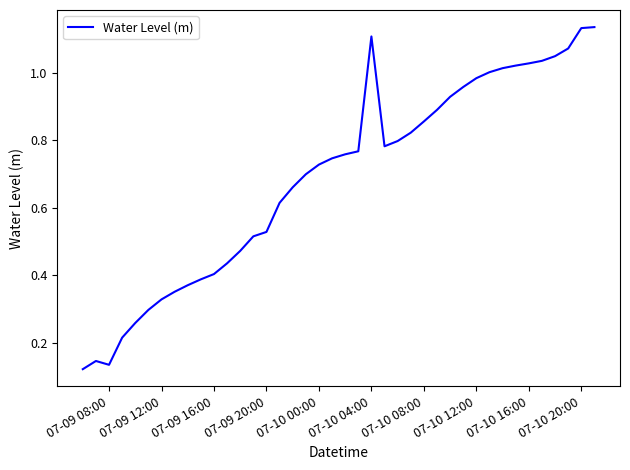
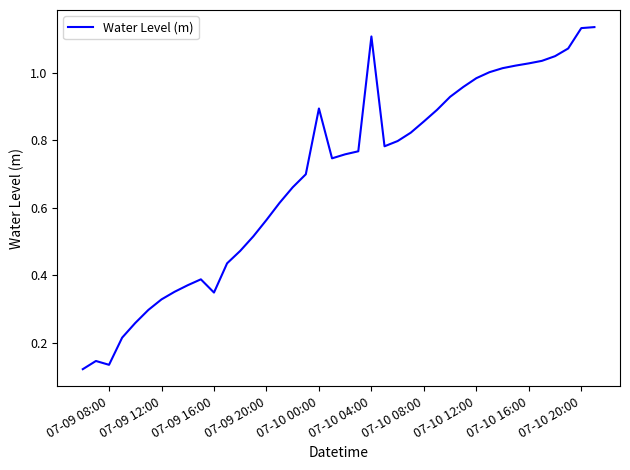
07-09 16:00: 0.40 -> 0.35
07-09 20:00: 0.53 -> 0.56
07-10 00:00: 0.73 -> 0.89
